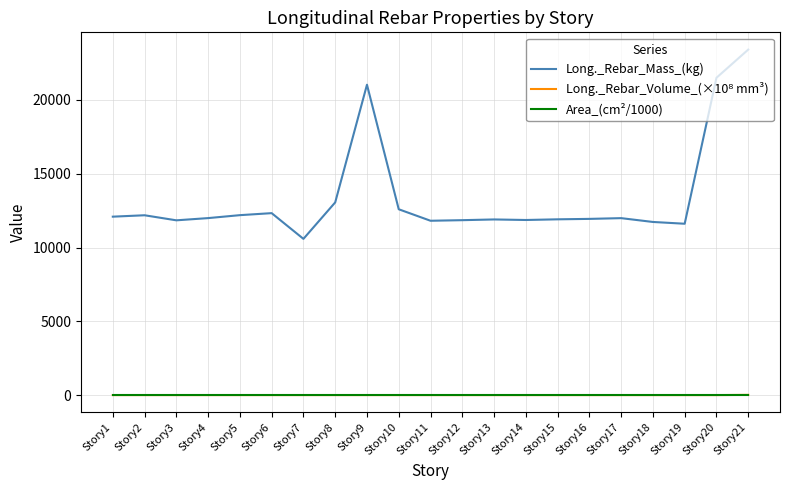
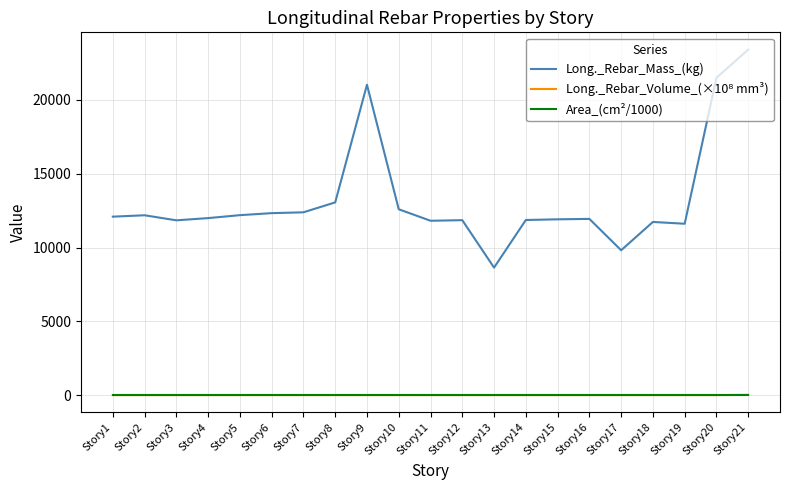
Long._Rebar_Mass_(kg), Story7: 10600 -> 12400
Long._Rebar_Mass_(kg), Story13: 11900 -> 8600
Long._Rebar_Mass_(kg), Story17: 12000 -> 9800
